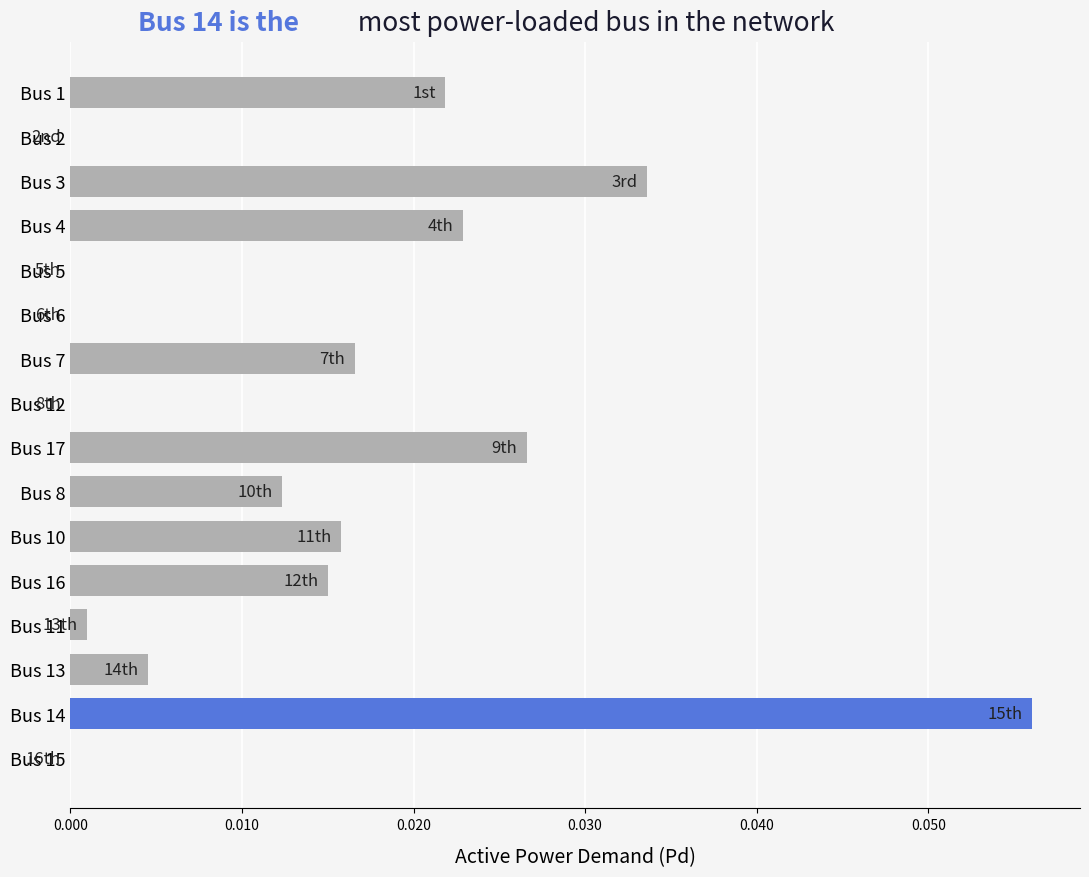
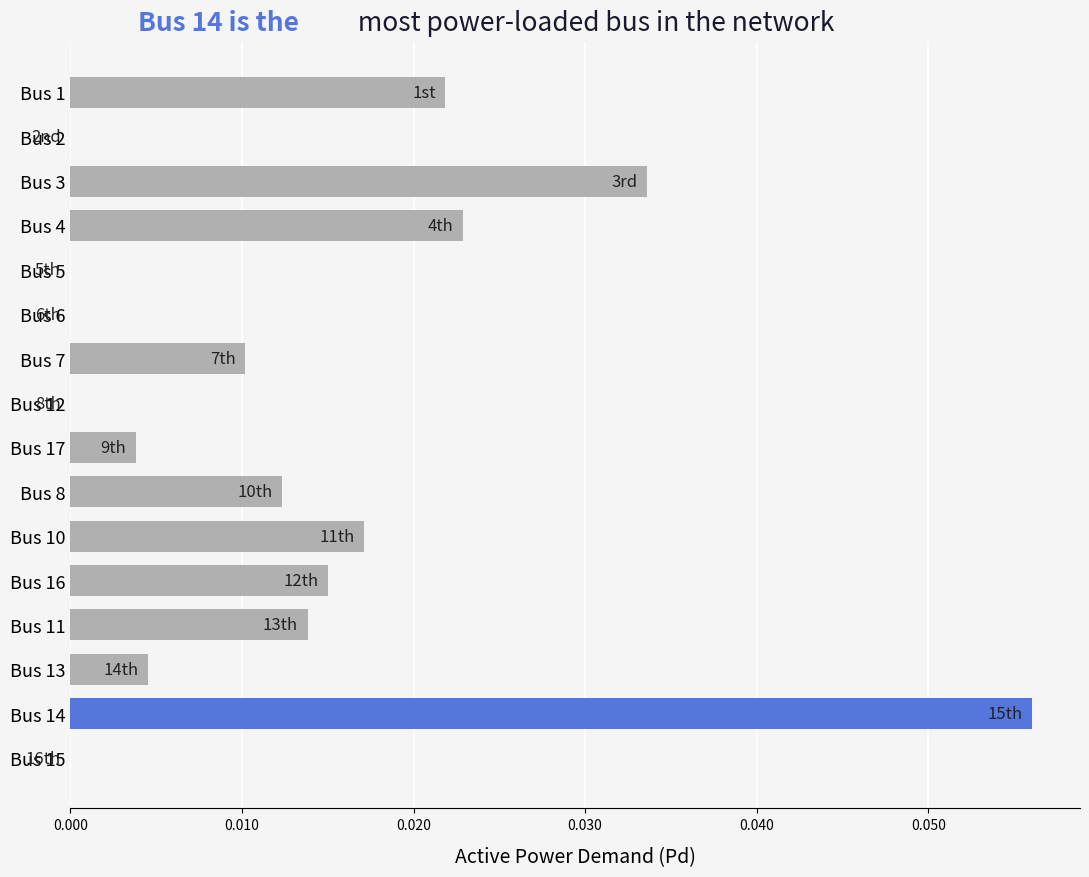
Bus 7: 0.0166 -> 0.0102
Bus 17: 0.0266 -> 0.0038
Bus 10: 0.0158 -> 0.0171
Bus 11: 0.0010 -> 0.0138
